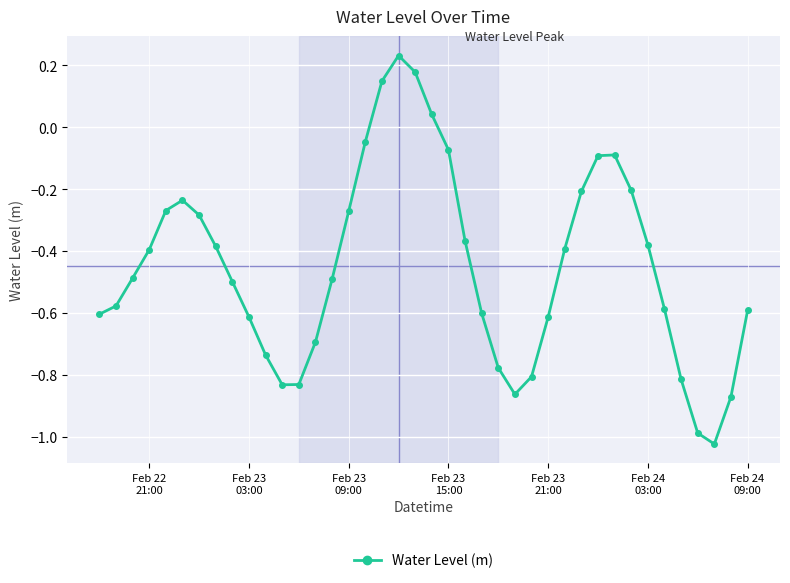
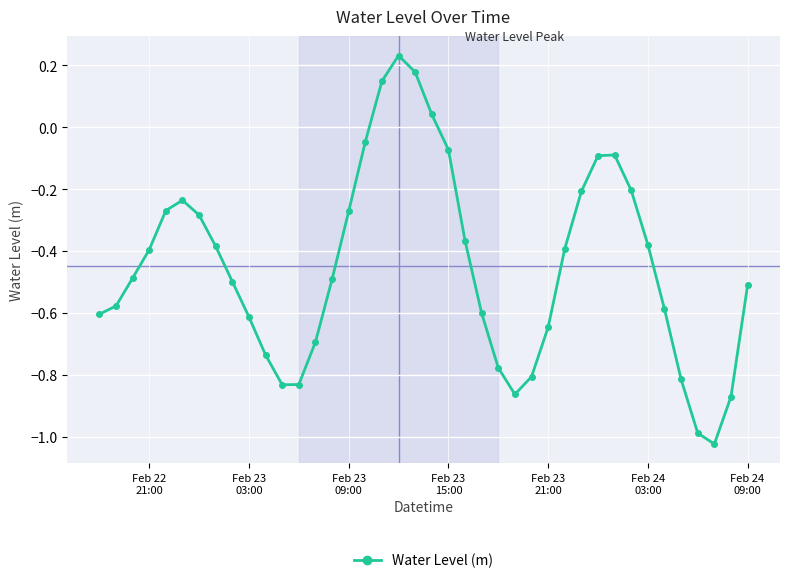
Feb 23 21:00: -0.61 -> -0.65
Feb 24 09:00: -0.59 -> -0.51
